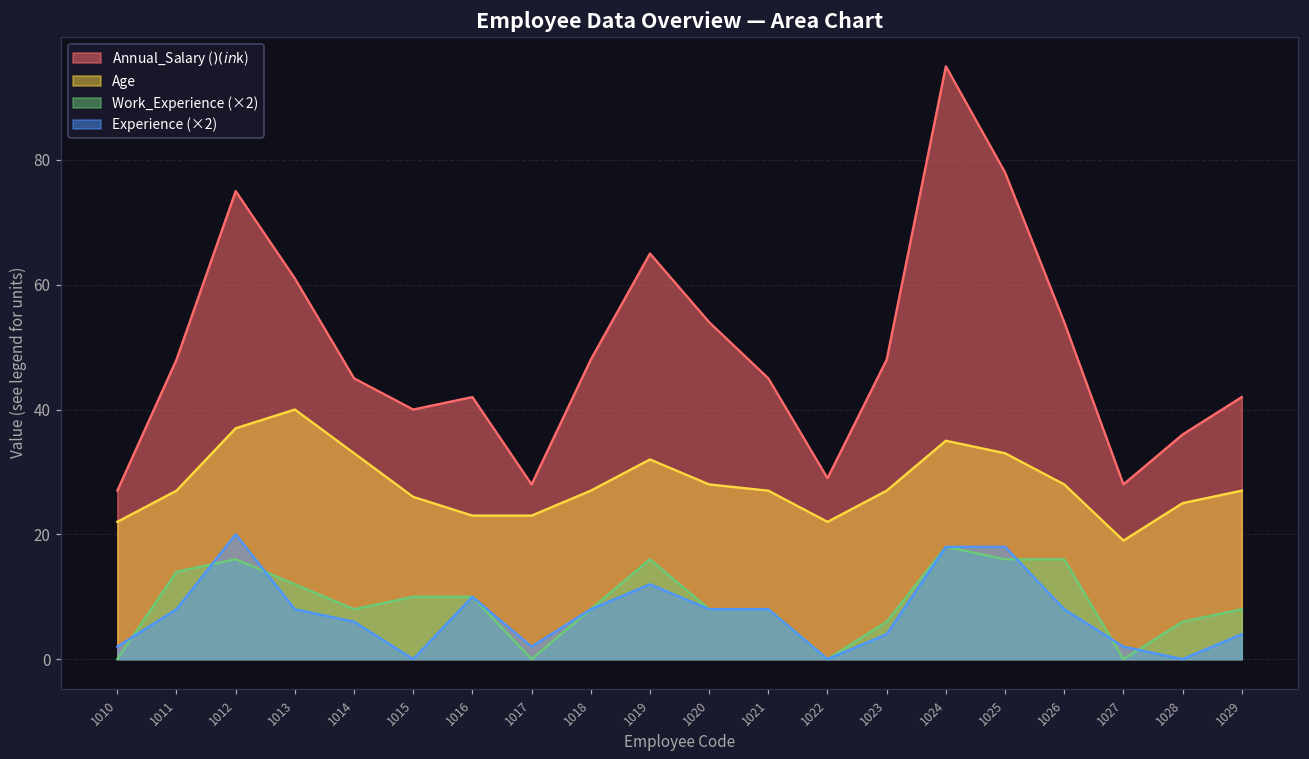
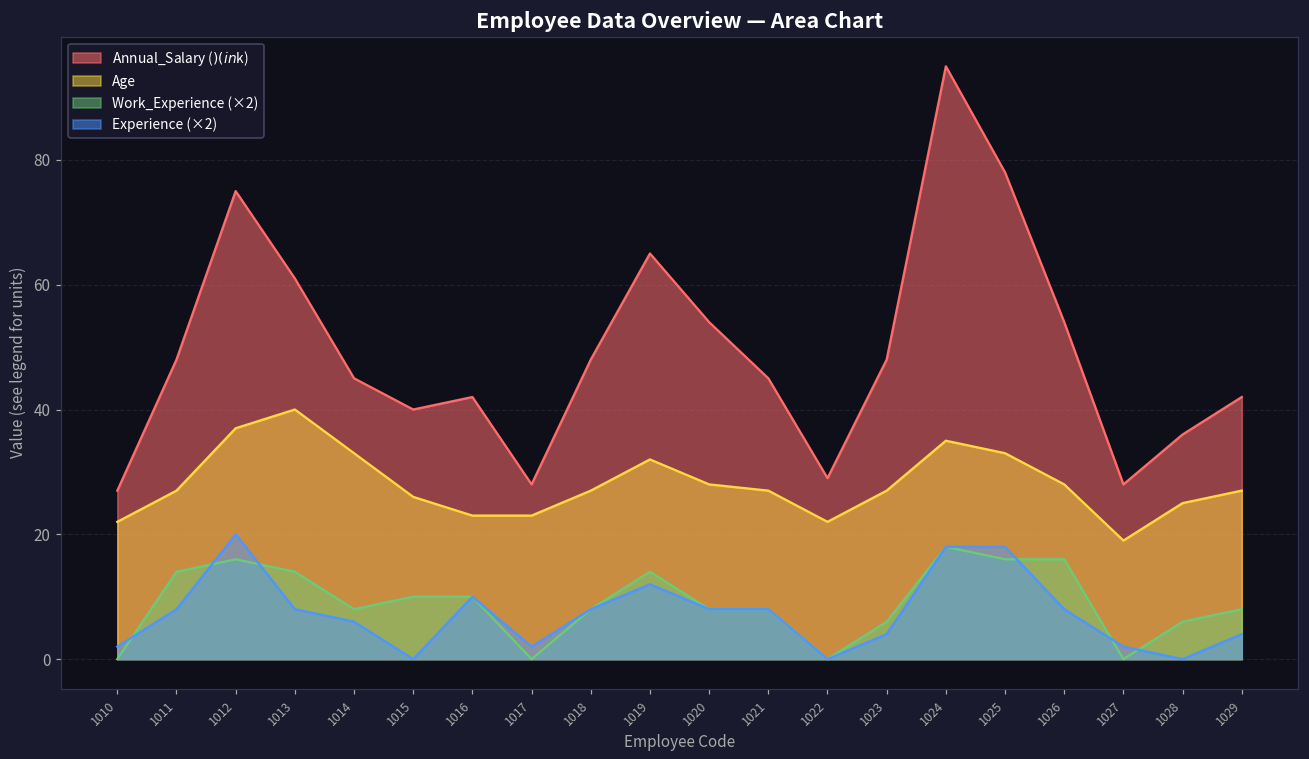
Work_Experience (×2), 1013: 12 -> 14
Work_Experience (×2), 1019: 16 -> 14
